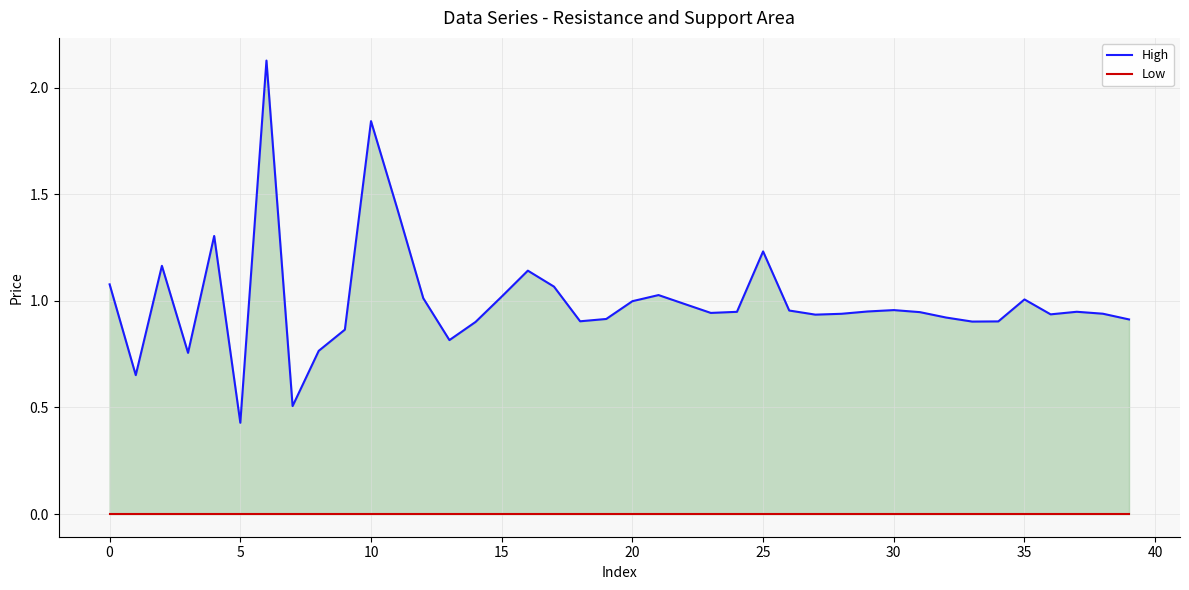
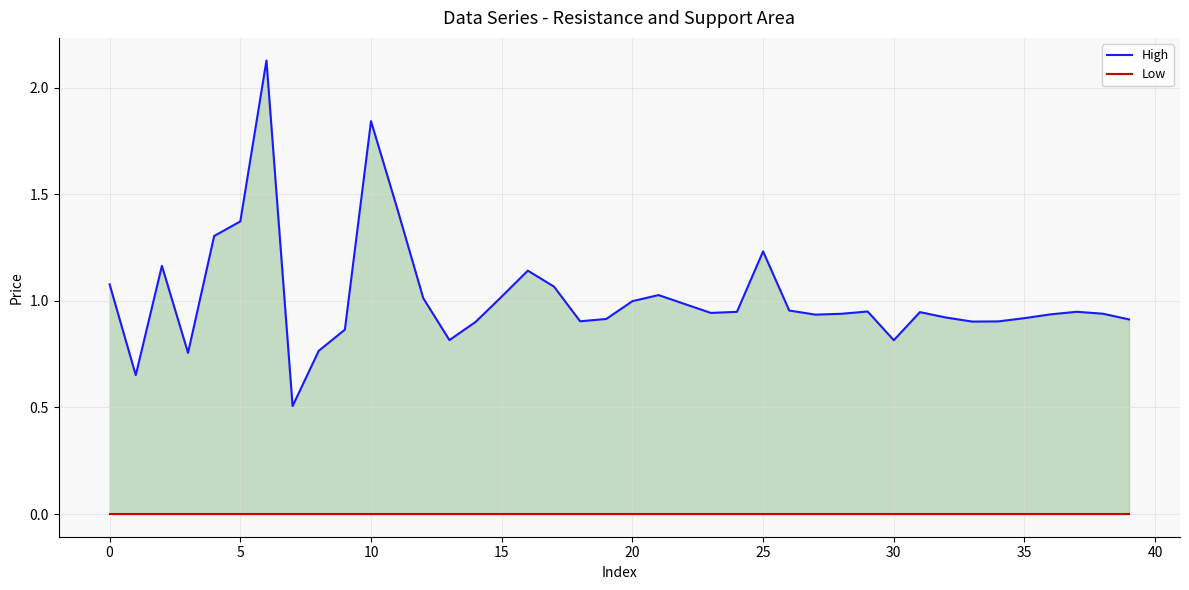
High, 5: 0.43 -> 1.37
High, 30: 0.96 -> 0.82
High, 35: 1.01 -> 0.92
